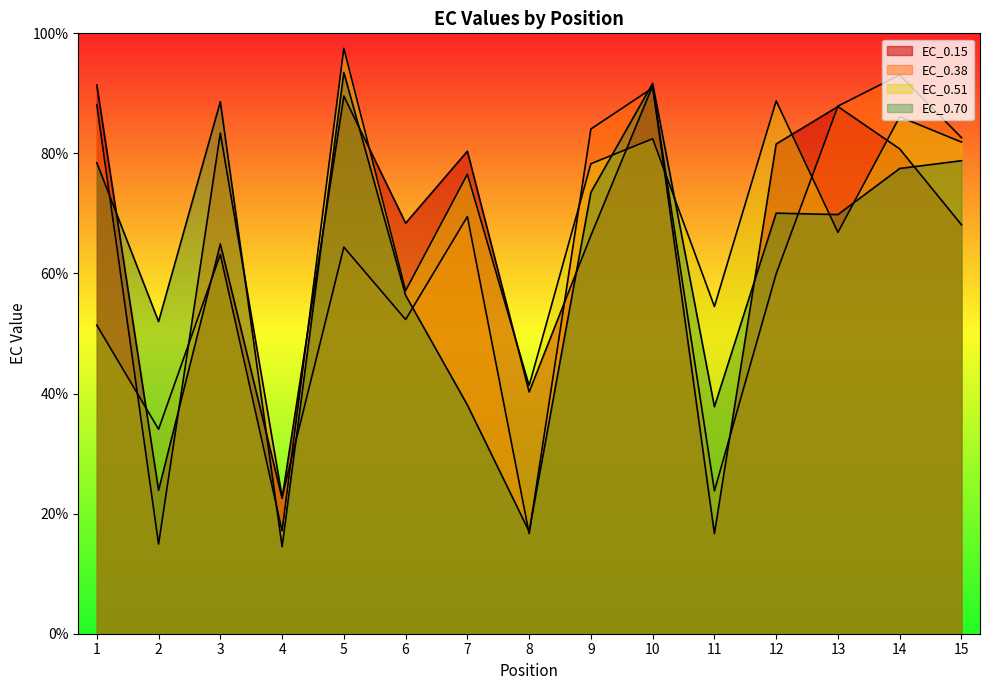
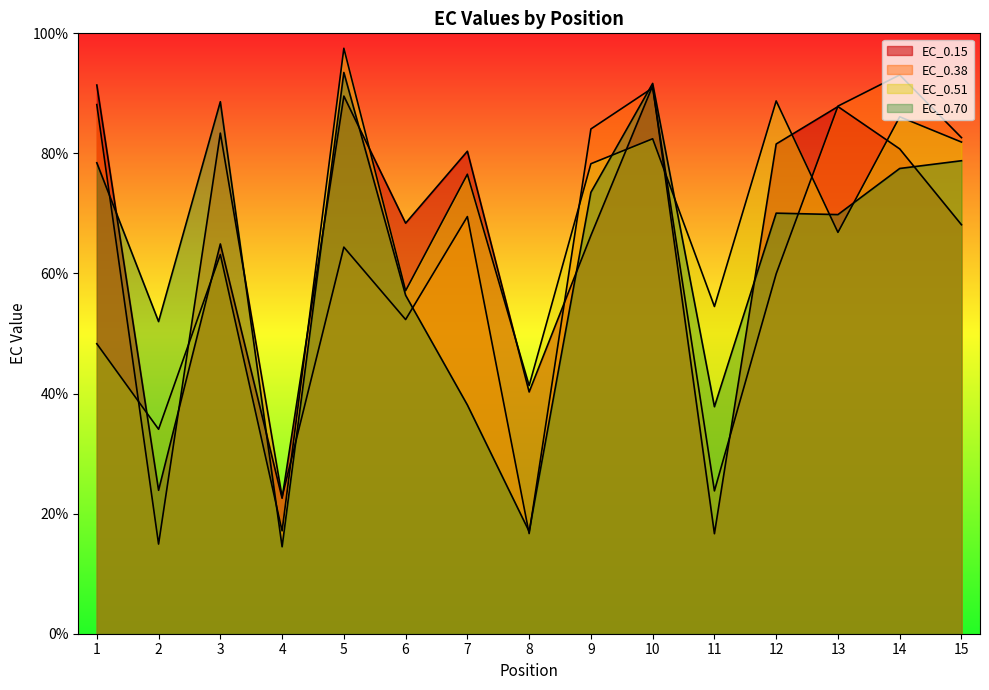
EC_0.51, 1: 51% -> 48%
